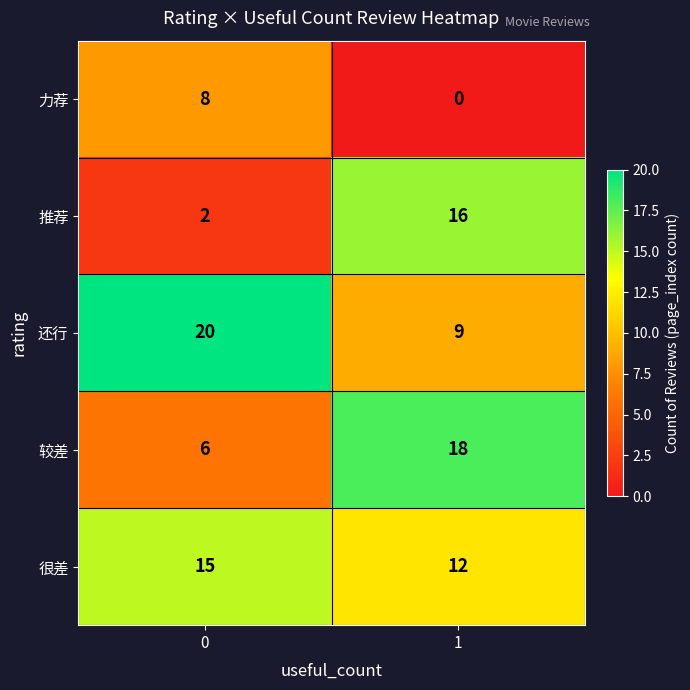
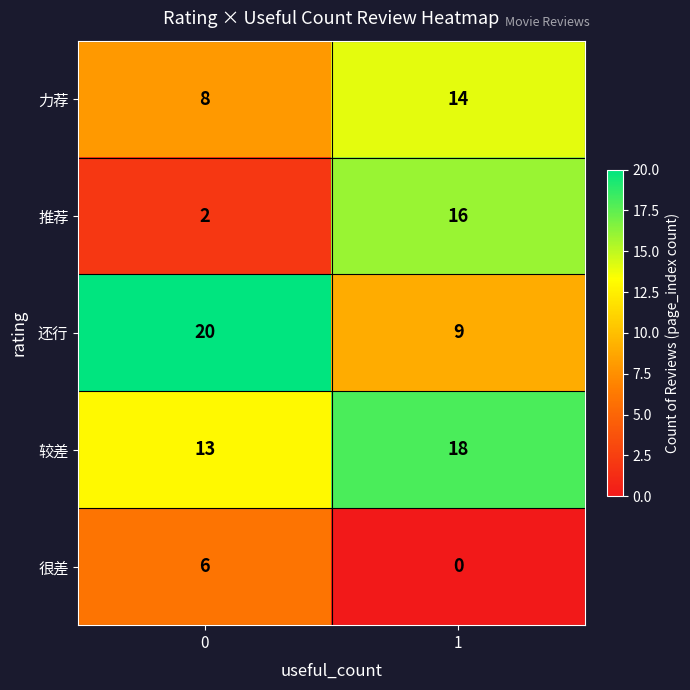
力荐, 1: 0 -> 14
较差, 0: 6 -> 13
很差, 0: 15 -> 6
很差, 1: 12 -> 0
